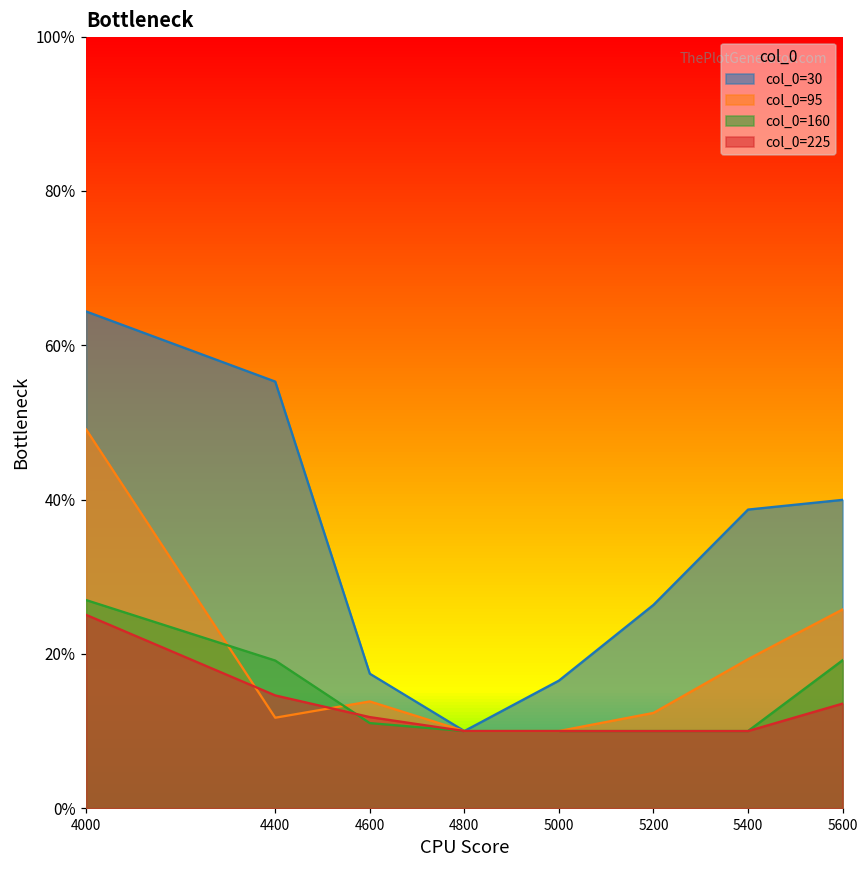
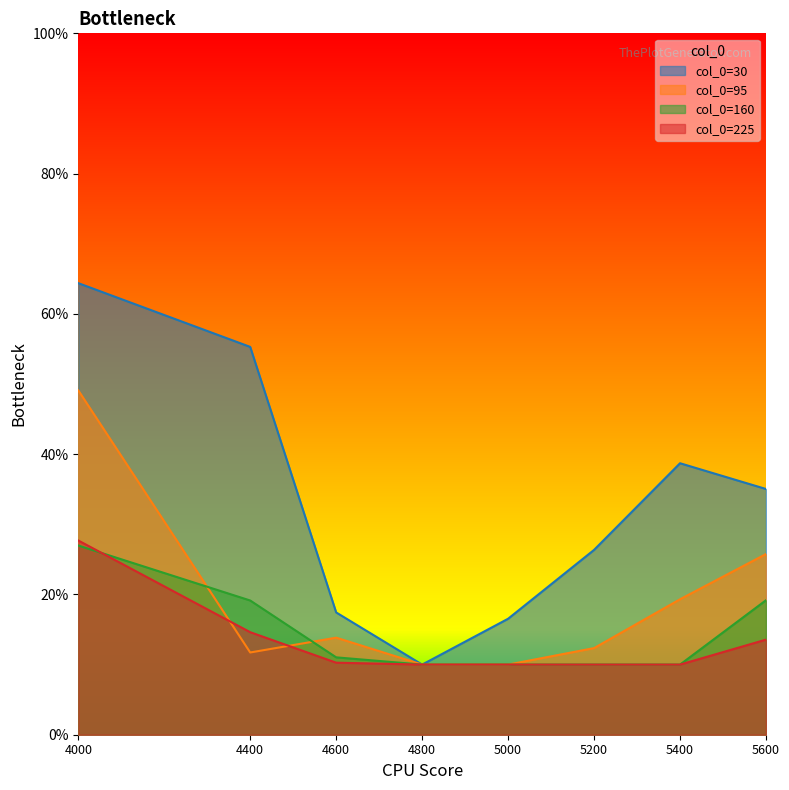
col_0=225, 4000: 25% -> 28%
col_0=225, 4600: 12% -> 10%
col_0=30, 5600: 40% -> 35%
